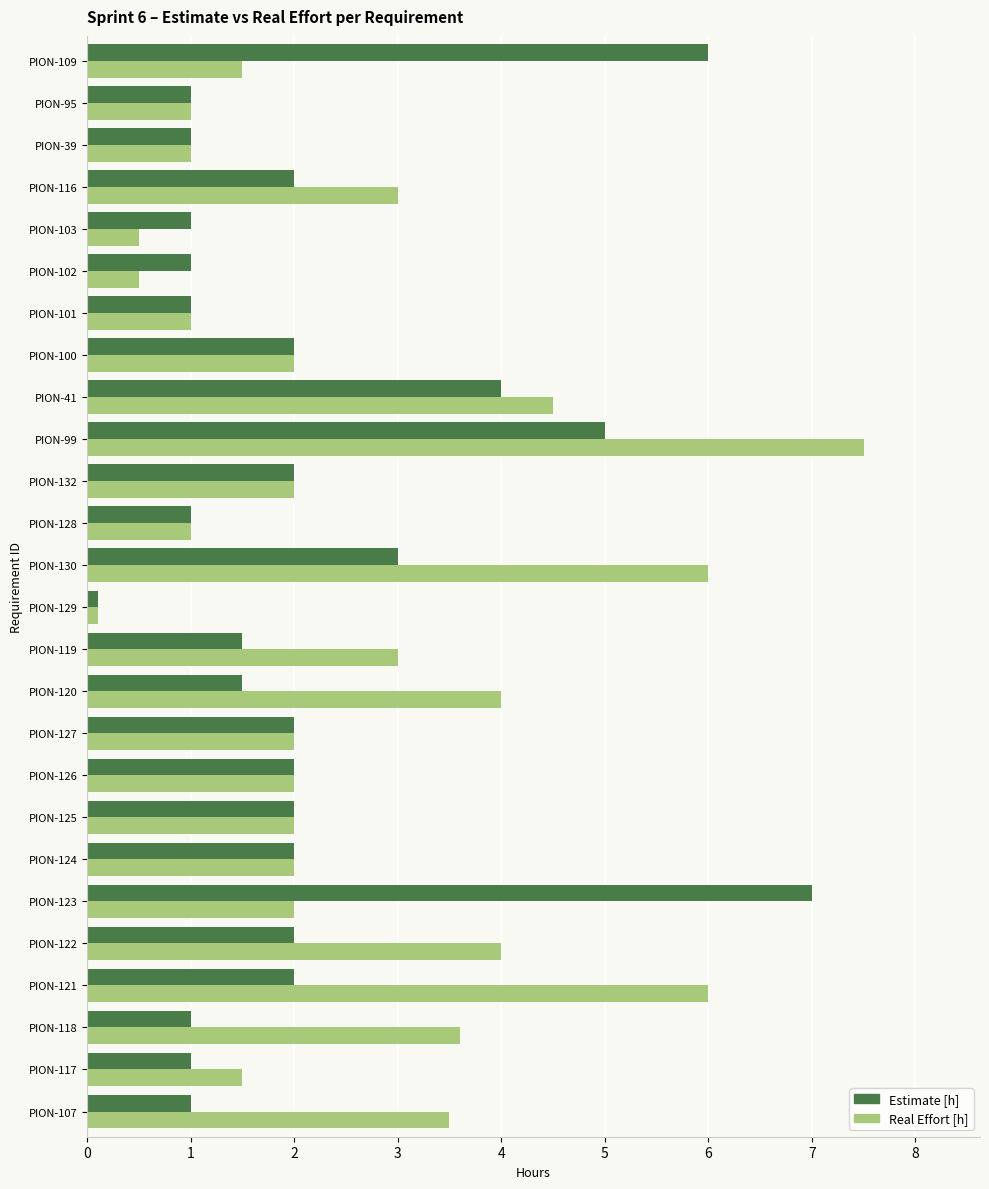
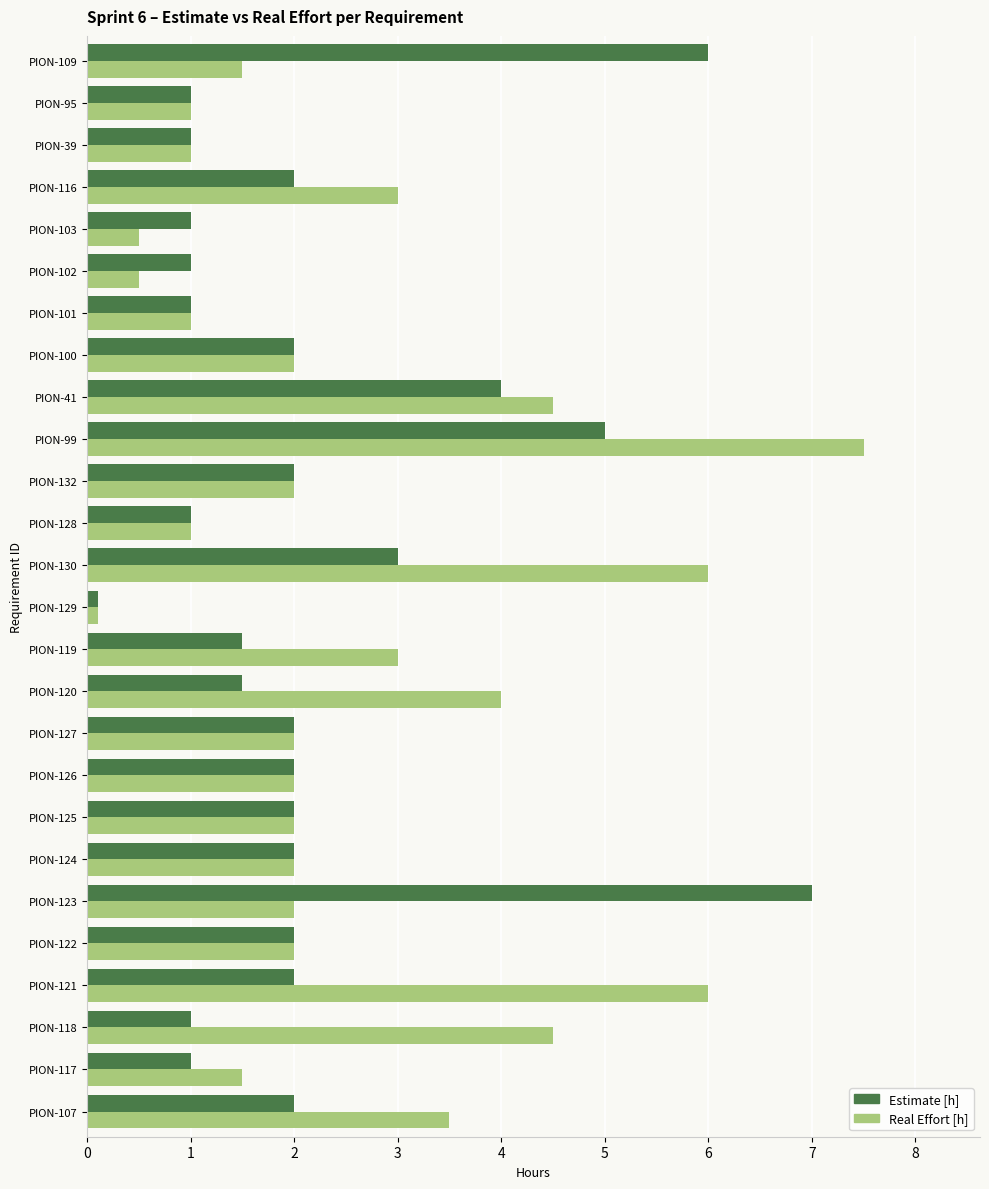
Real Effort [h], PION-122: 4 -> 2
Real Effort [h], PION-118: 3.6 -> 4.5
Estimate [h], PION-107: 1 -> 2
